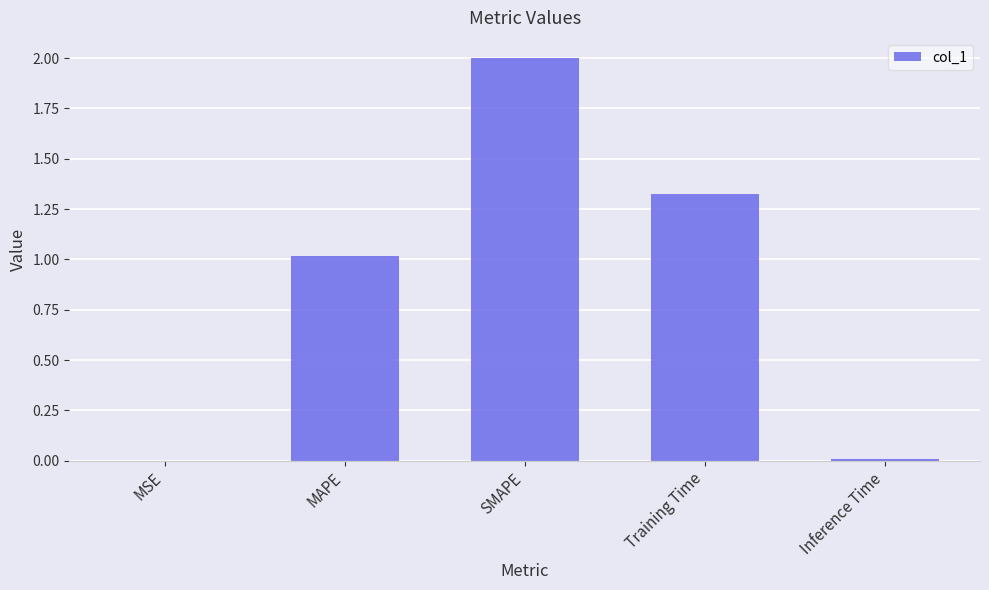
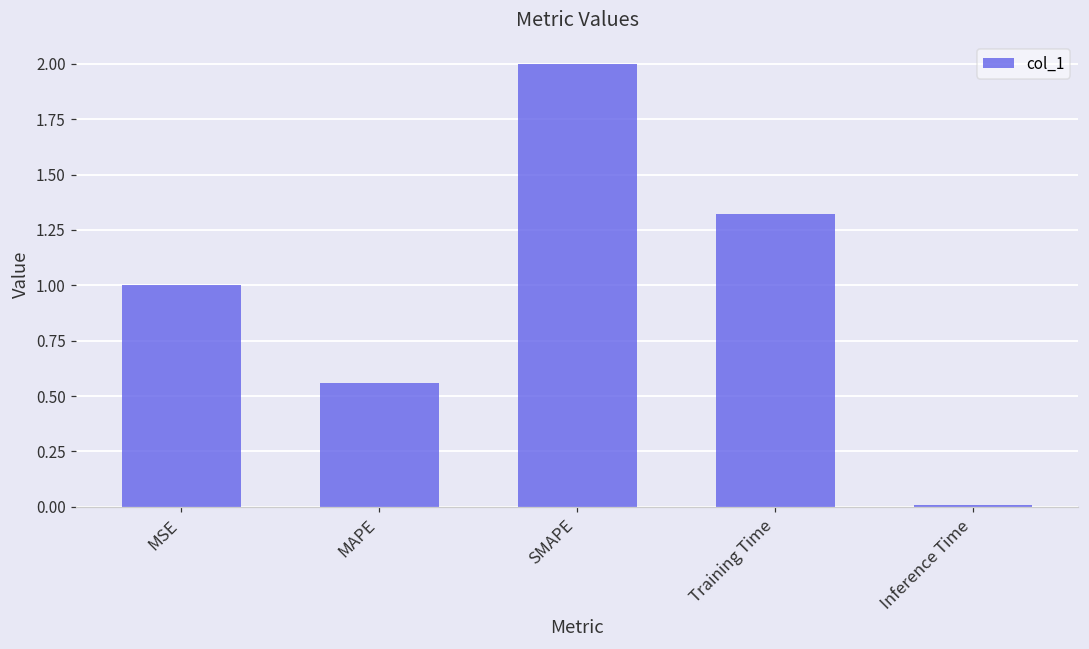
MSE: 0 -> 1
MAPE: 1.02 -> 0.56
